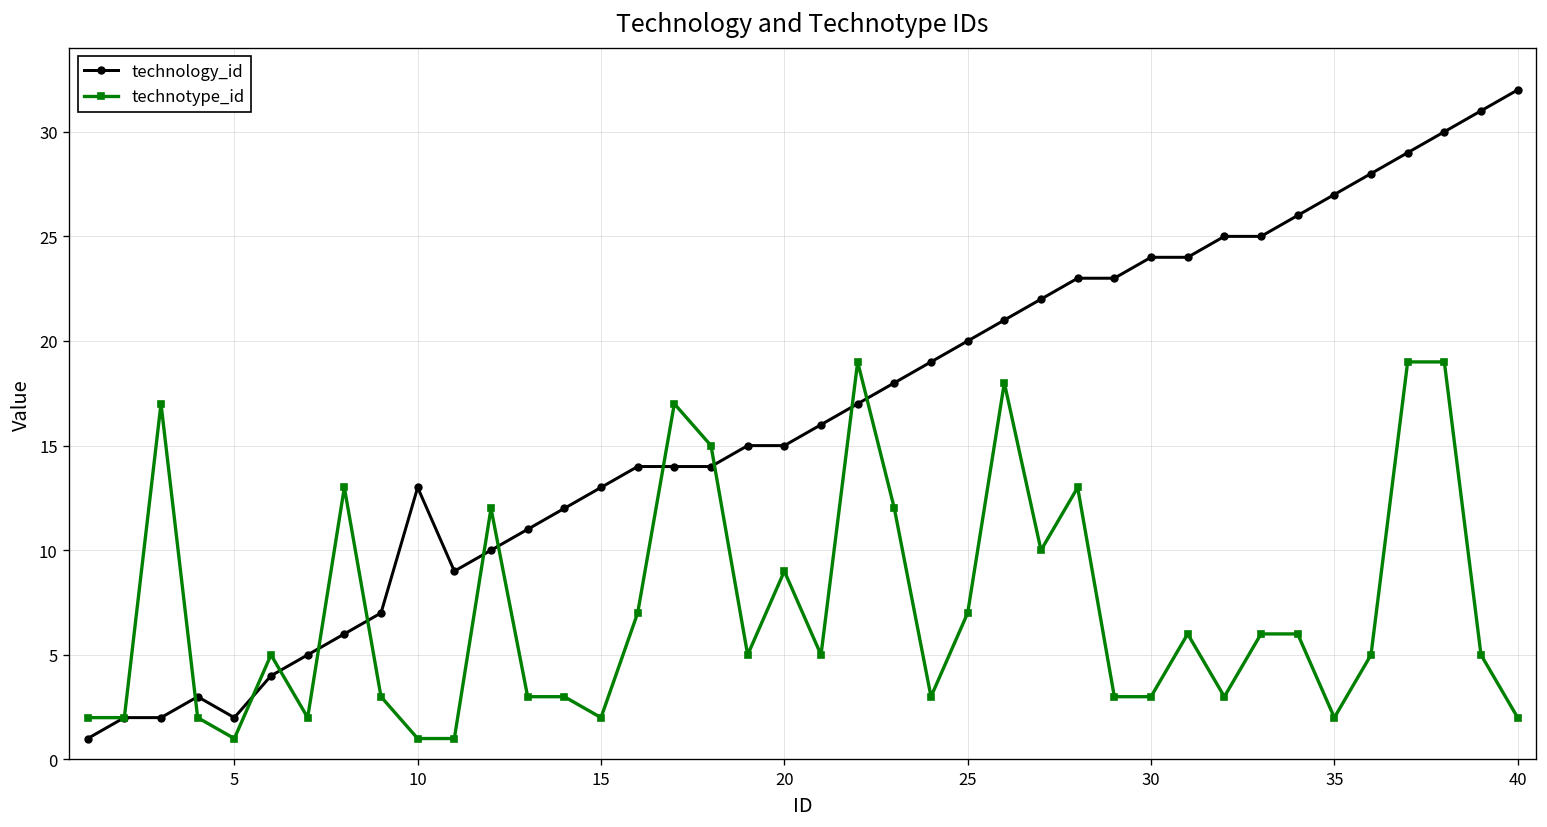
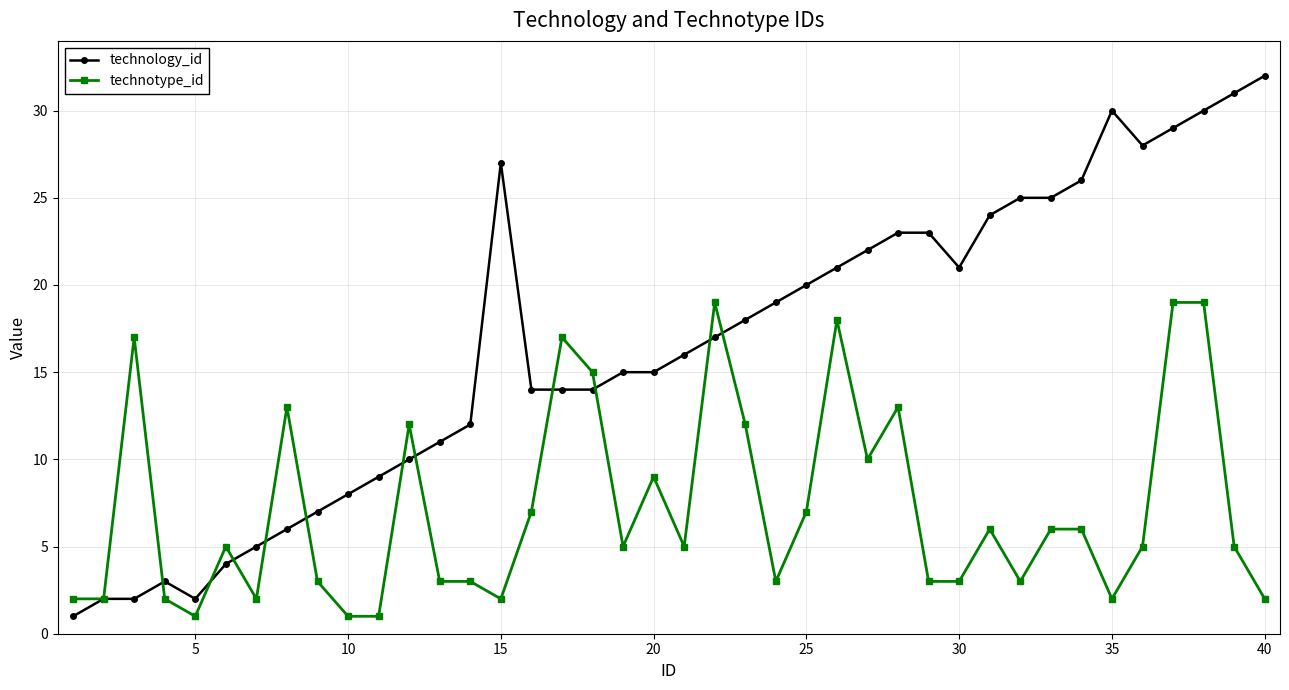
technology_id, 10: 13 -> 8
technology_id, 15: 13 -> 27
technology_id, 30: 24 -> 21
technology_id, 35: 27 -> 30
